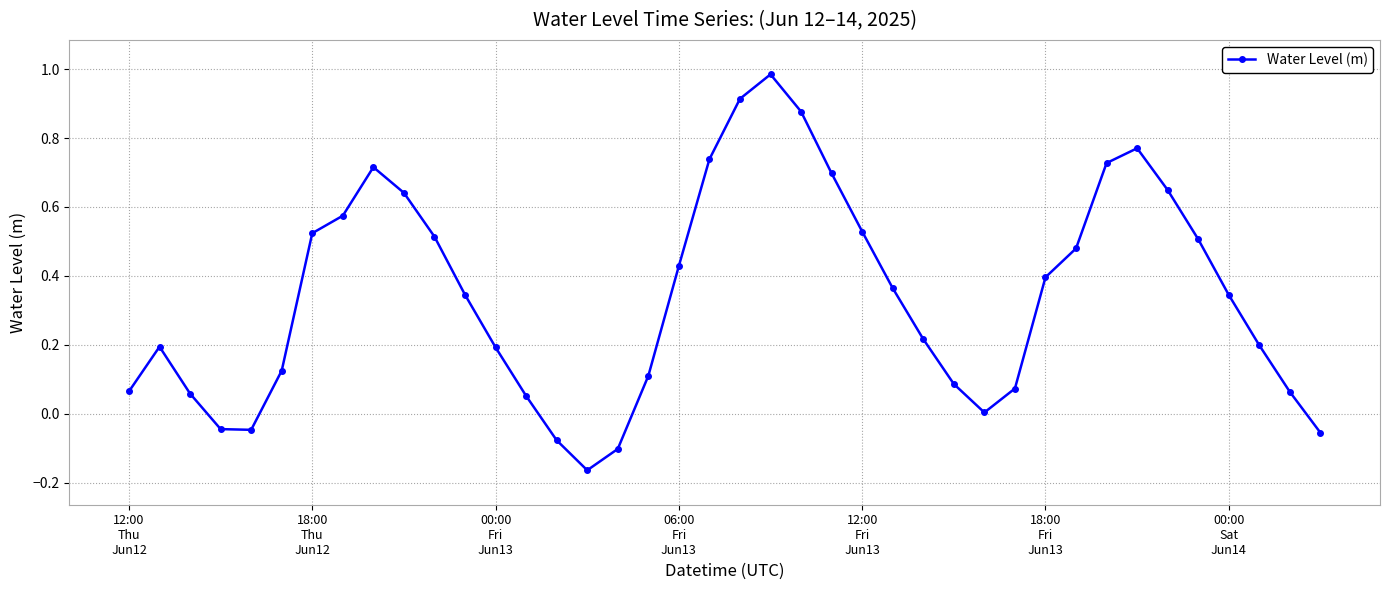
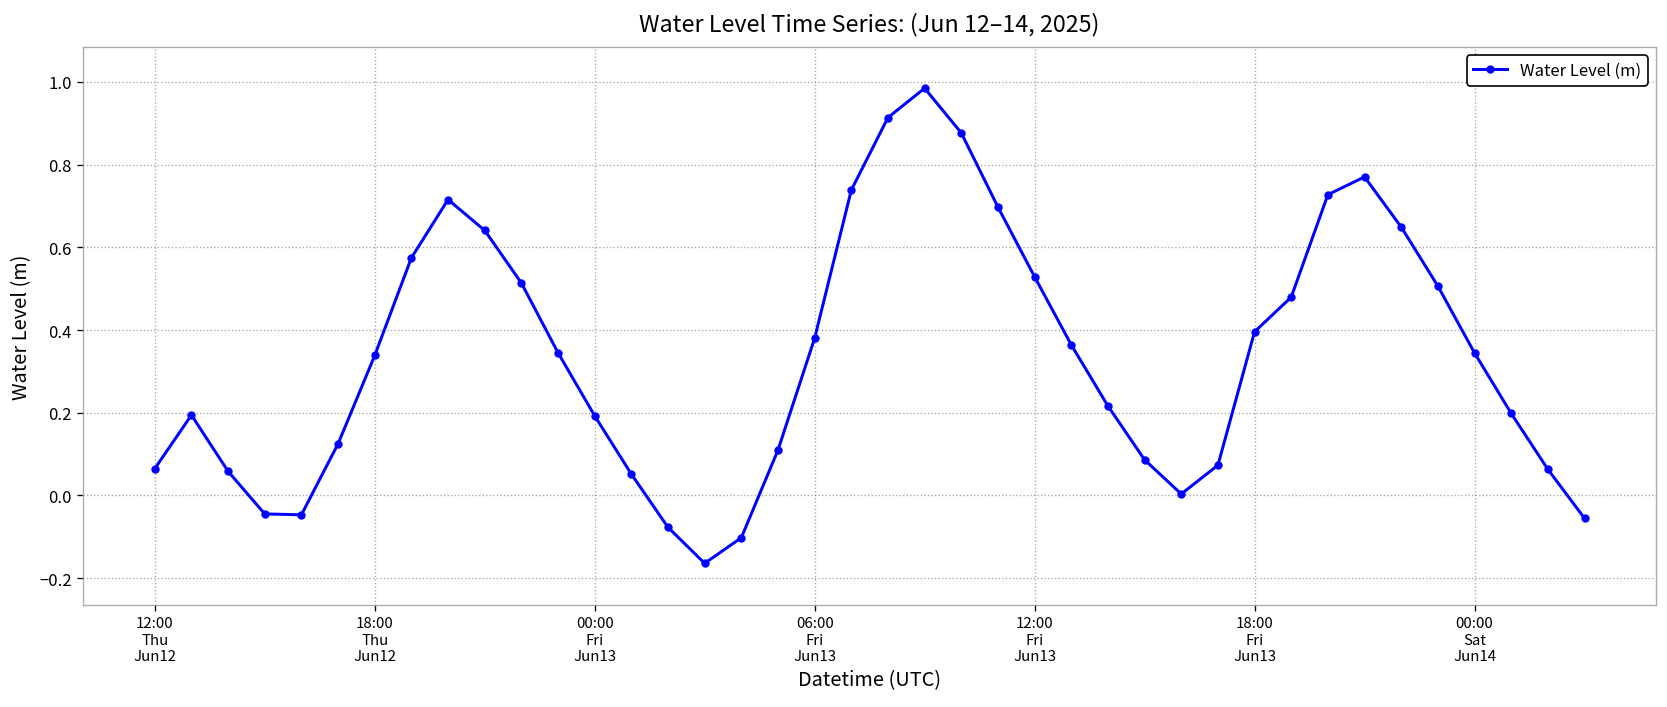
18:00 Thu Jun12: 0.52 -> 0.34
06:00 Fri Jun13: 0.43 -> 0.38
